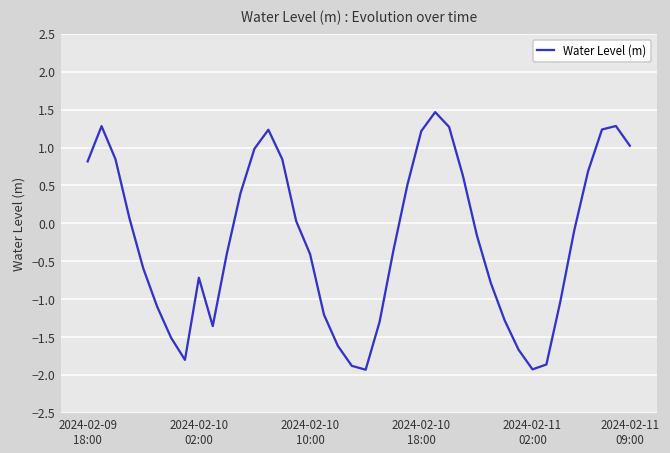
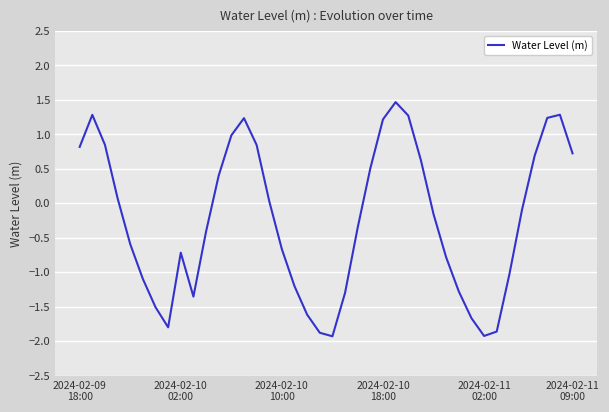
2024-02-10 10:00: -0.4 -> -0.7
2024-02-11 09:00: 1.0 -> 0.7
